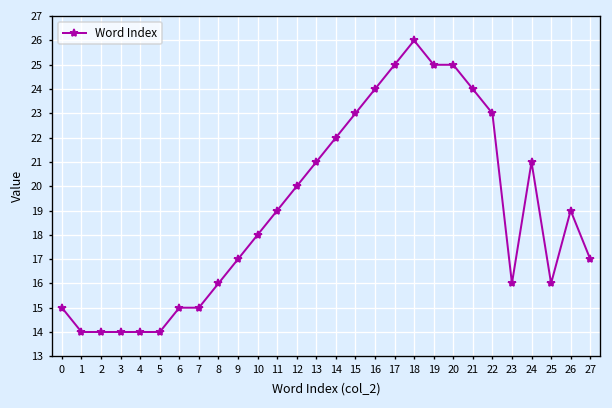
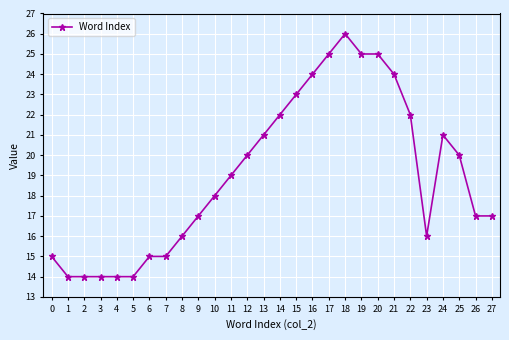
22: 23 -> 22
25: 16 -> 20
26: 19 -> 17
